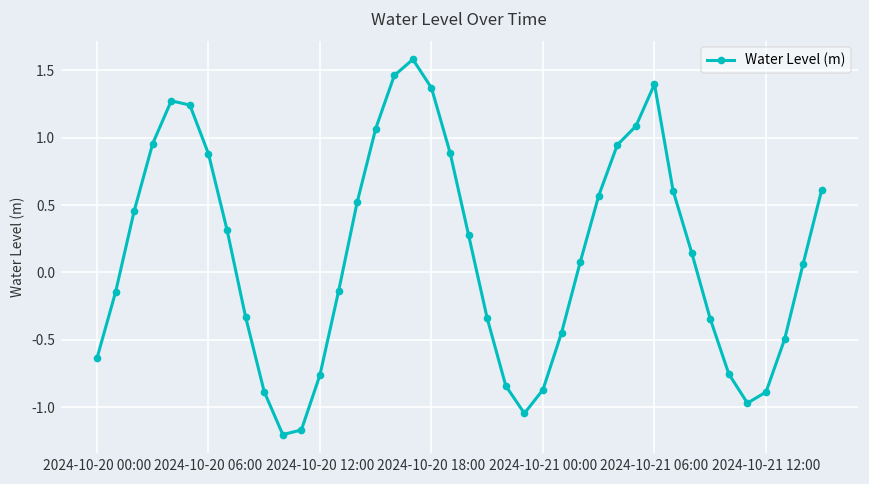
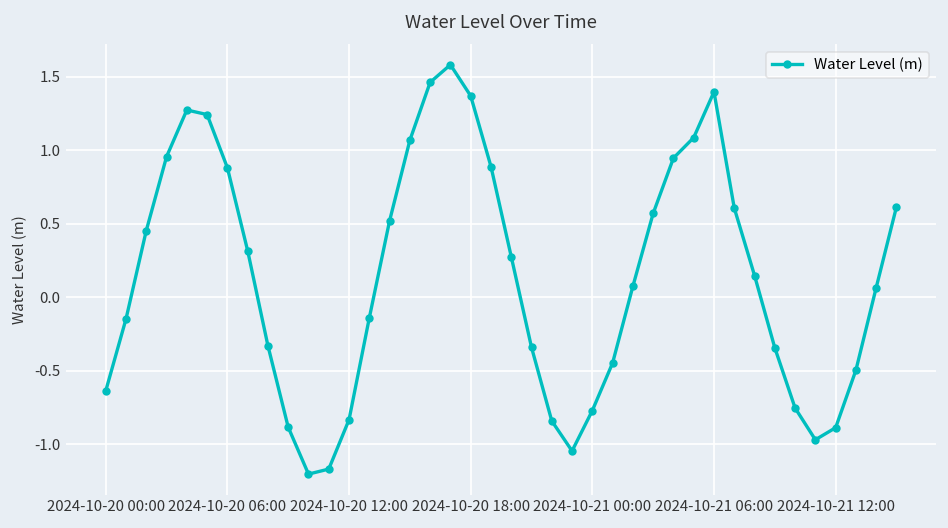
2024-10-20 12:00: -0.76 -> -0.83
2024-10-21 00:00: -0.87 -> -0.77
